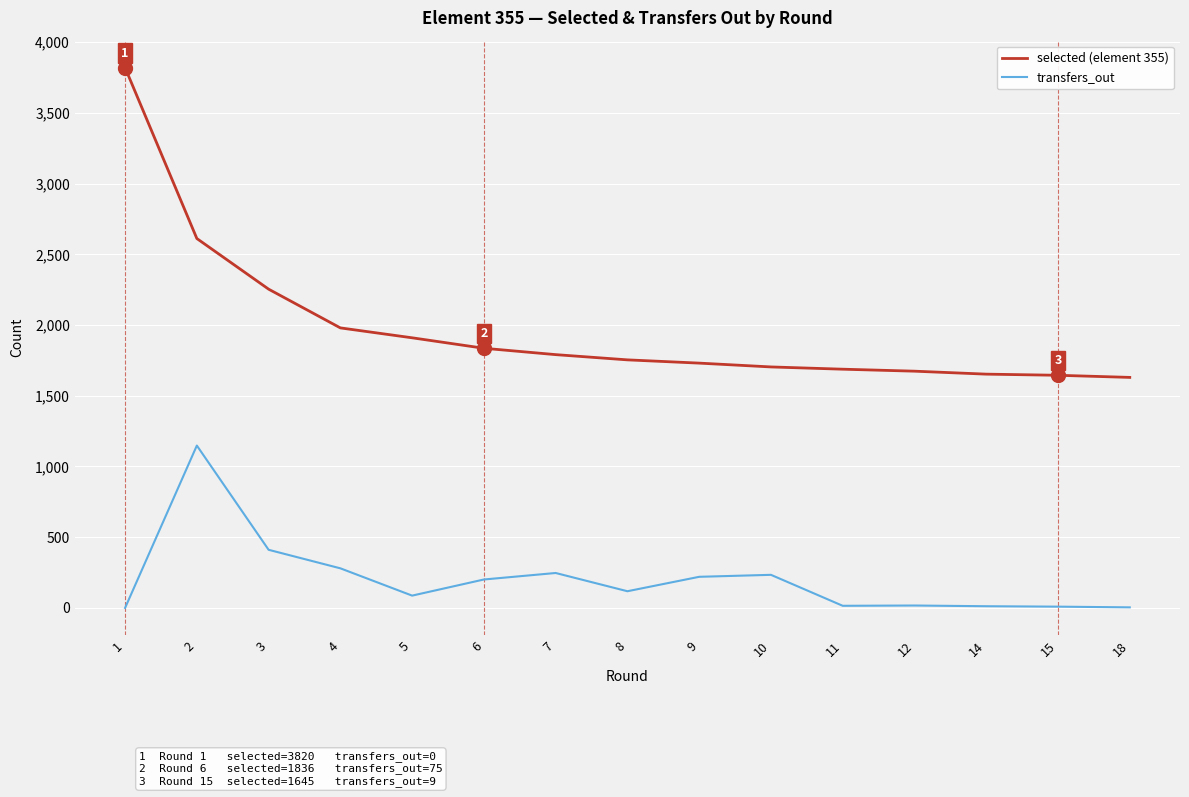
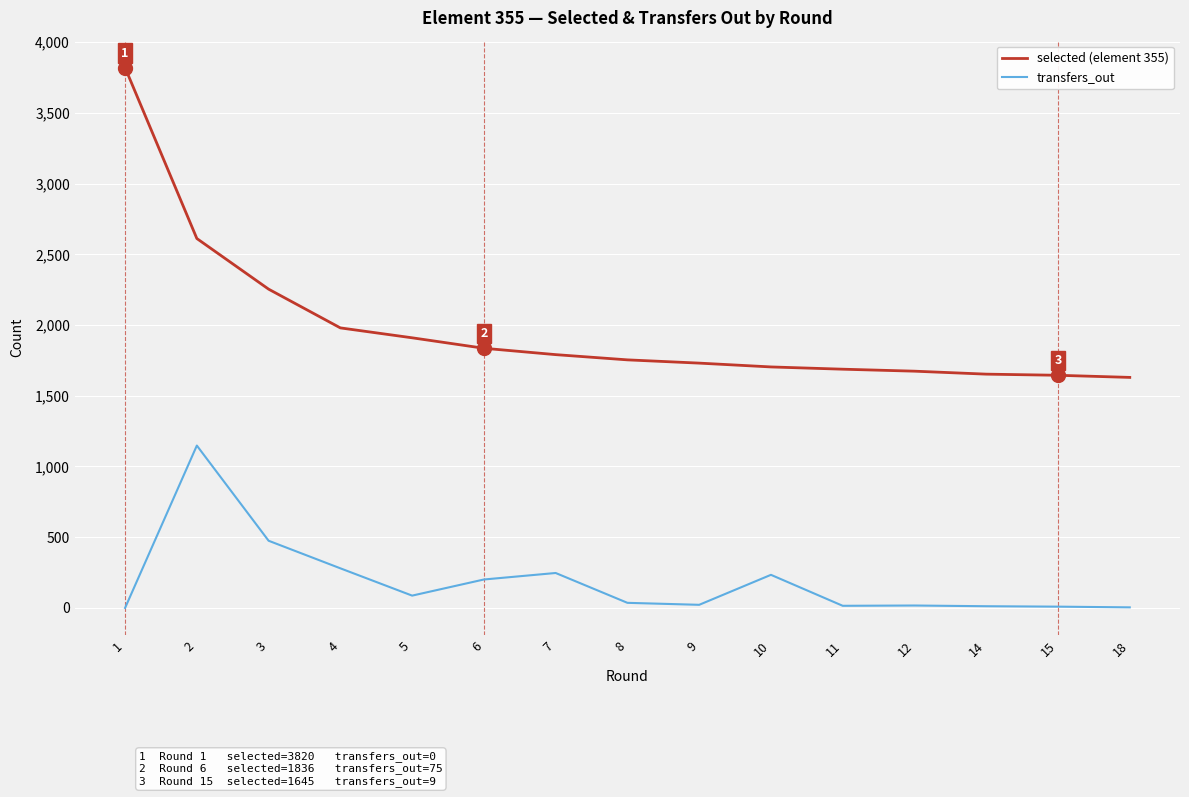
transfers_out, 3: 410 -> 480
transfers_out, 8: 120 -> 40
transfers_out, 9: 220 -> 20
